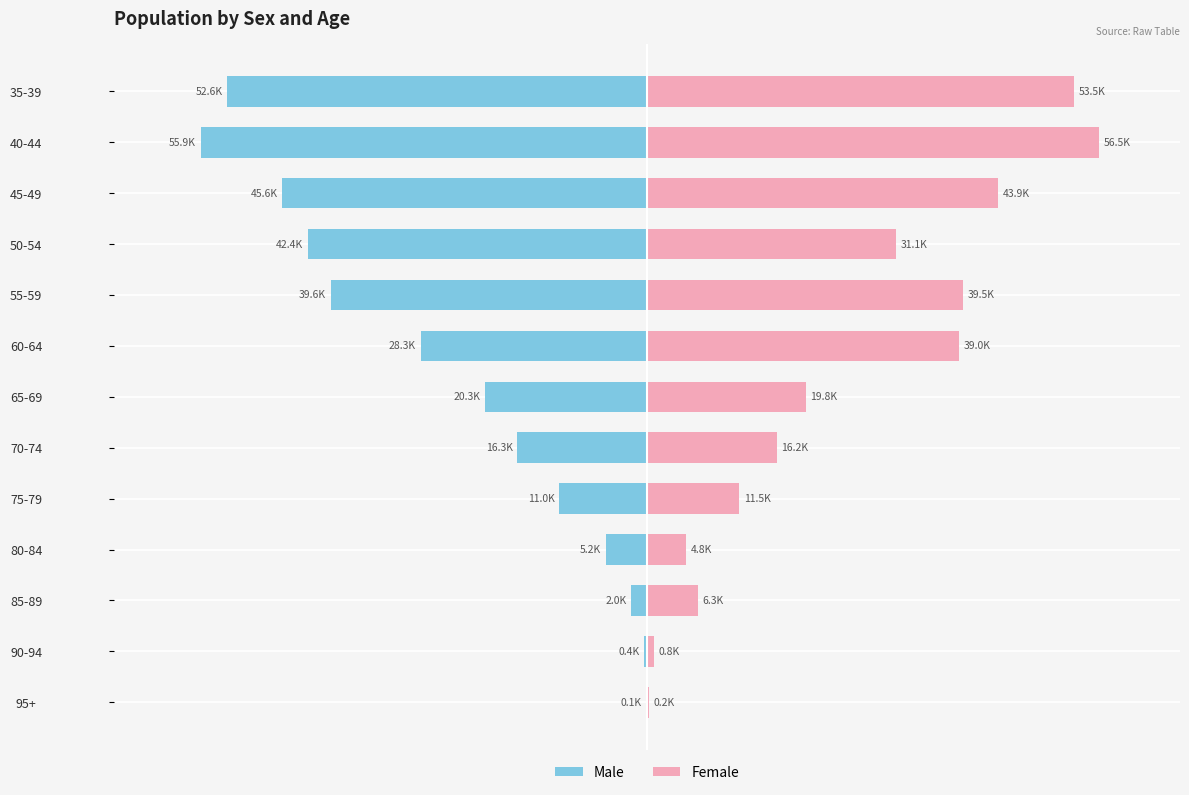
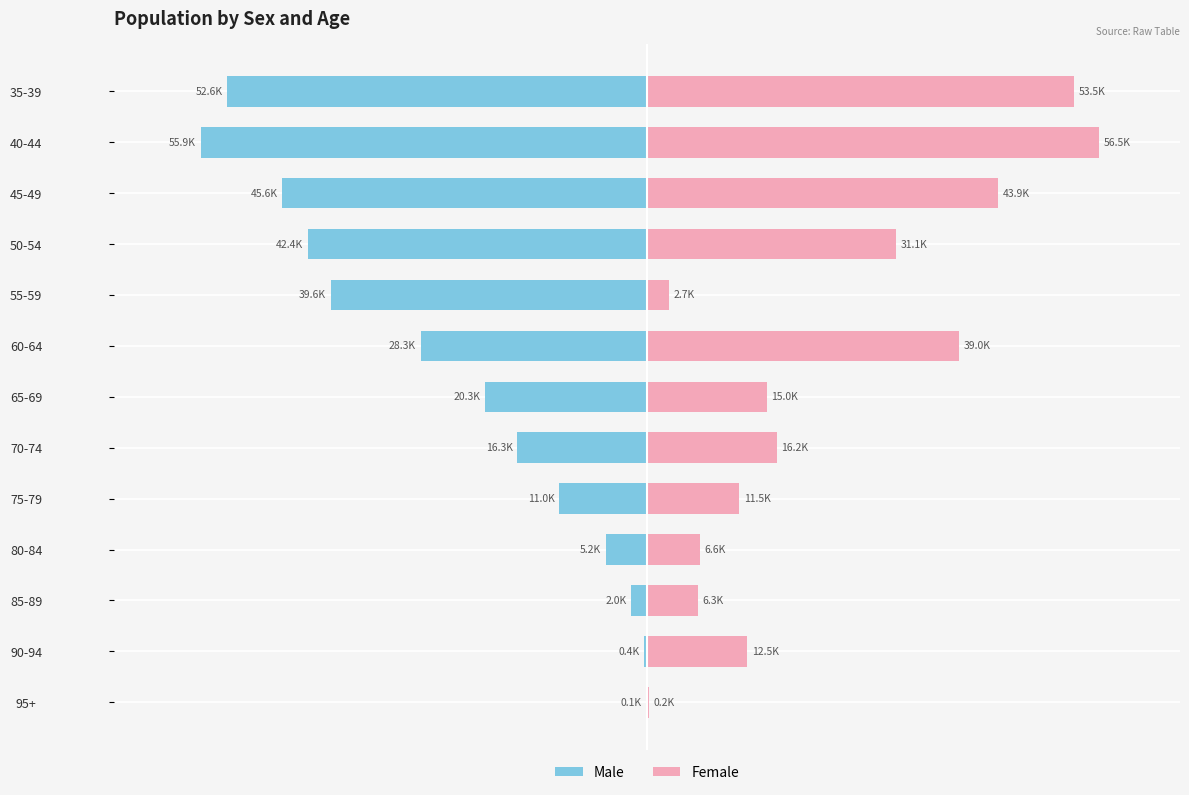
Female, 55-59: 39.5K -> 2.7K
Female, 65-69: 19.8K -> 15.0K
Female, 80-84: 4.8K -> 6.6K
Female, 90-94: 0.8K -> 12.5K
